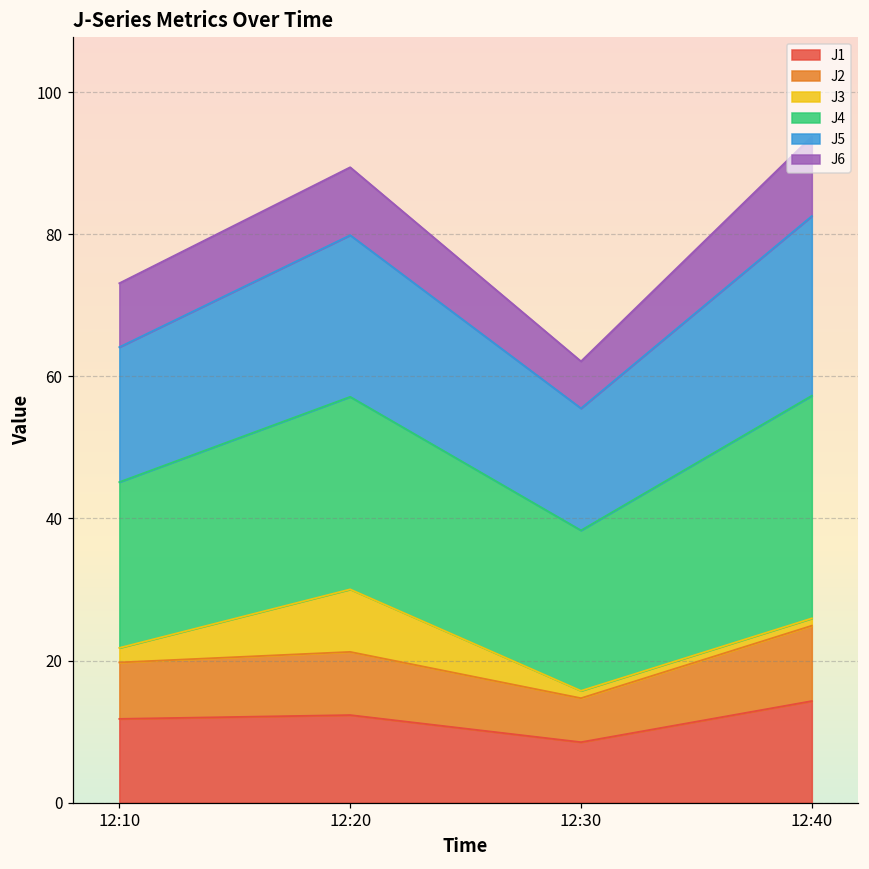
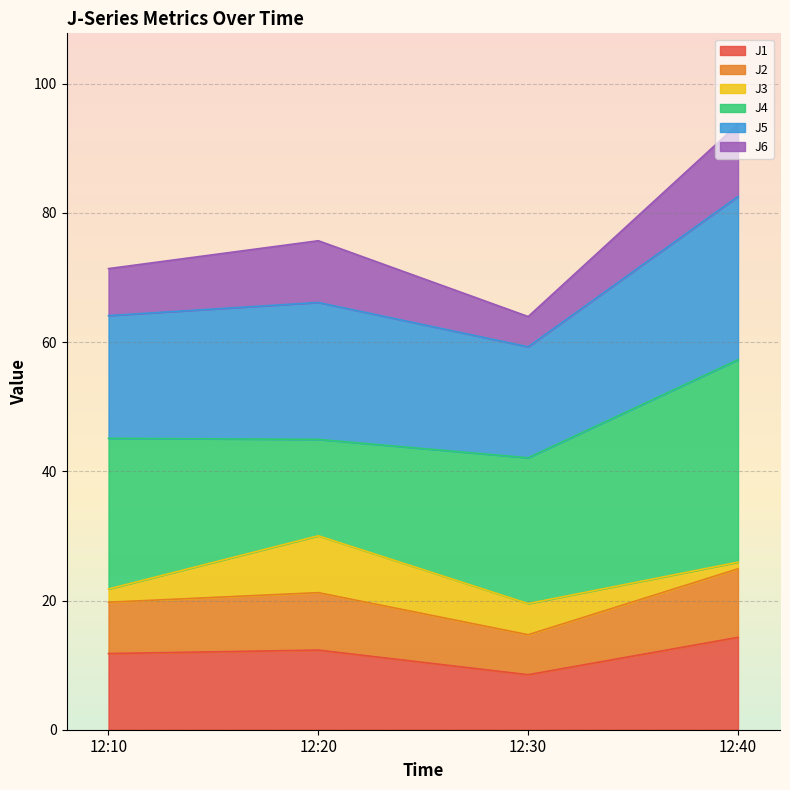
J6, 12:10: 9 -> 7
J4, 12:20: 27 -> 15
J5, 12:20: 23 -> 21
J3, 12:30: 1 -> 5
J6, 12:30: 7 -> 5
